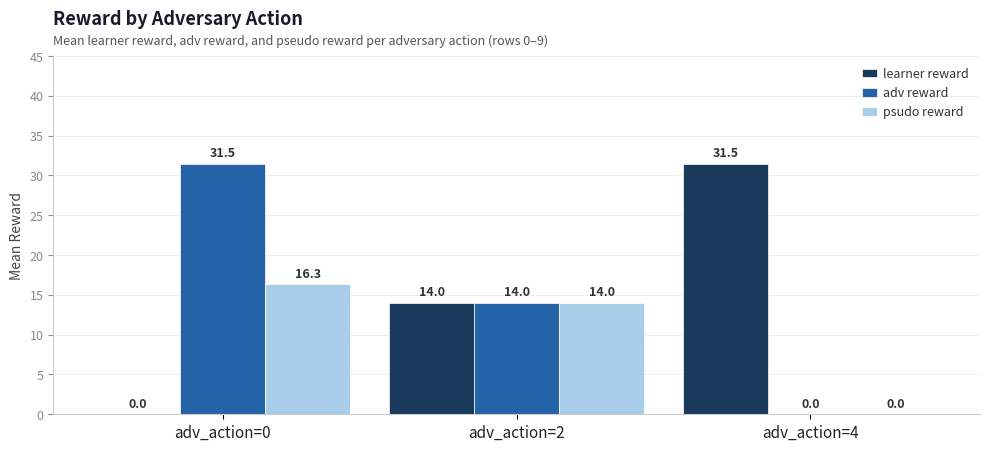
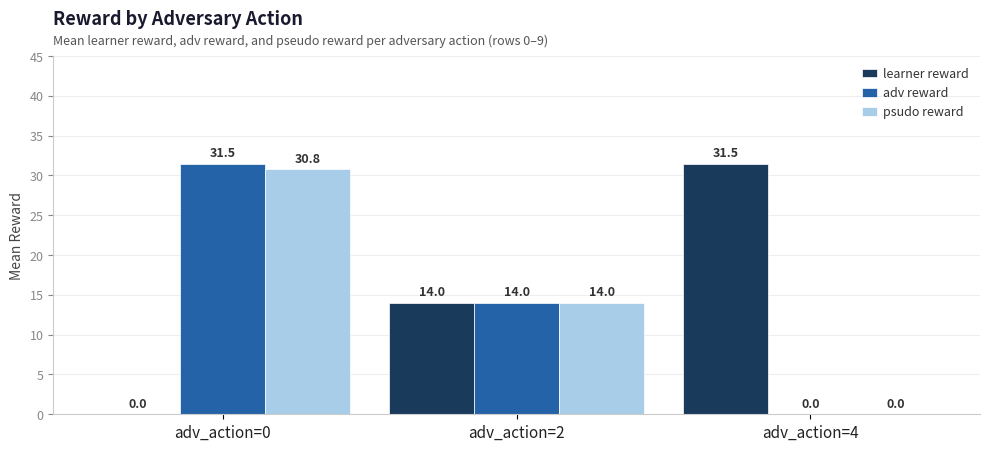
psudo reward, adv_action=0: 16.3 -> 30.8
